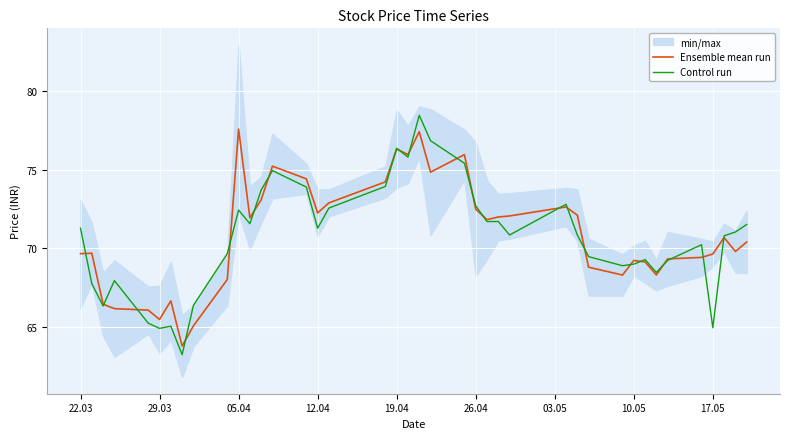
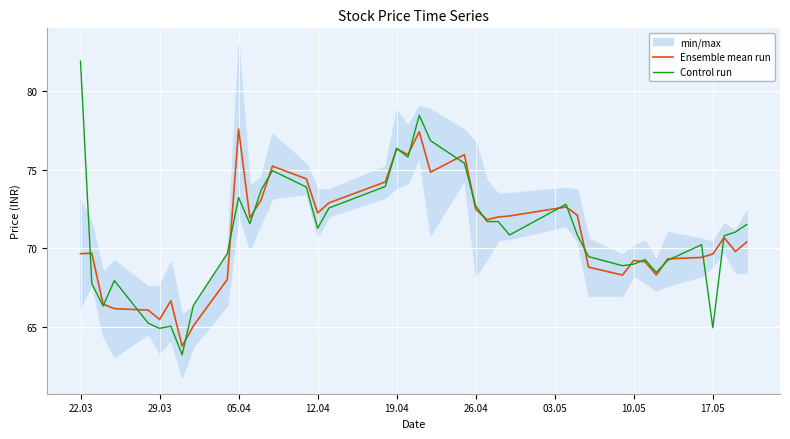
Control run, 22.03: 71.3 -> 81.9
Control run, 05.04: 72.4 -> 73.2
